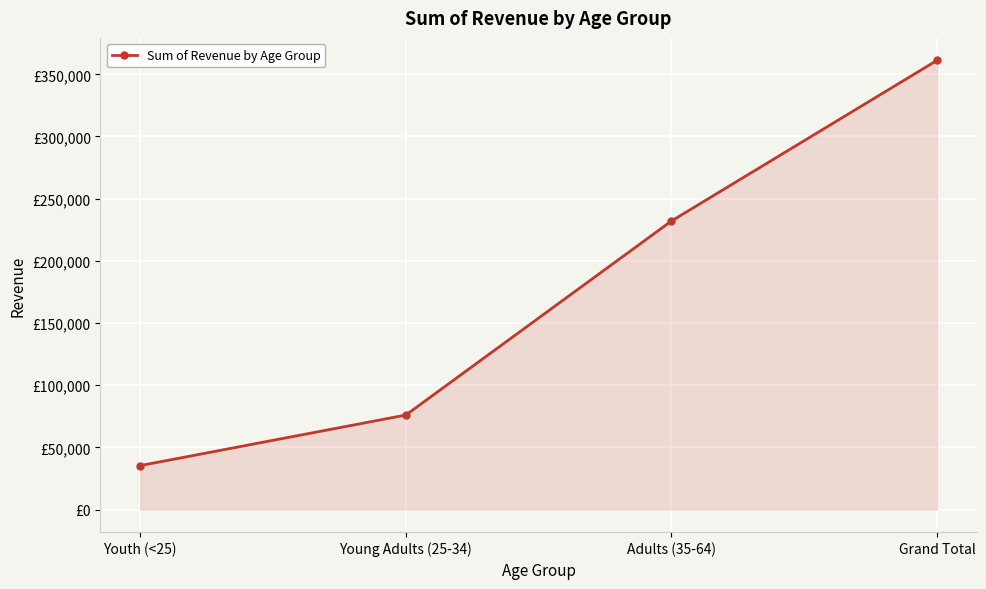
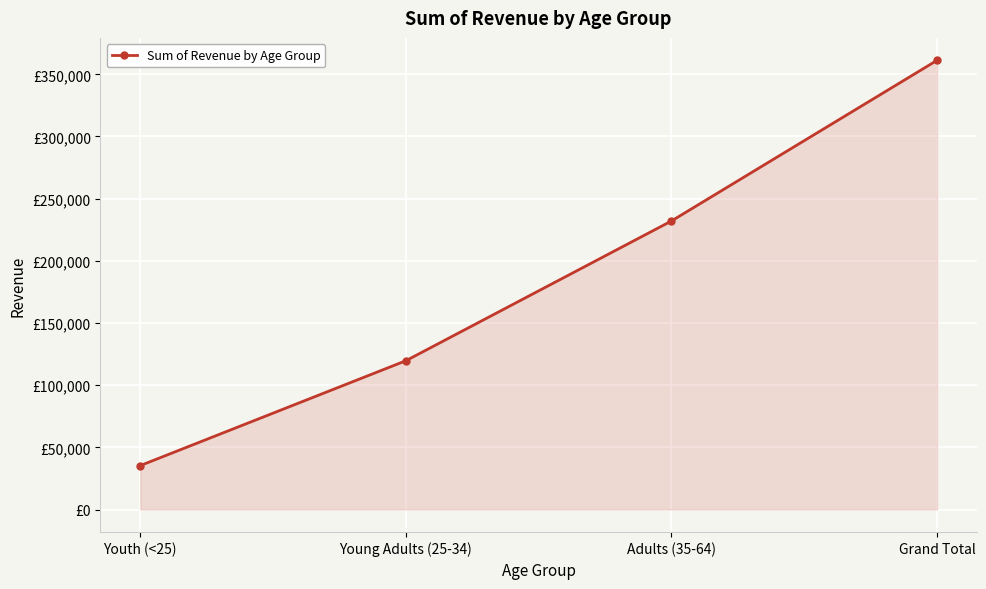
Young Adults (25-34): £76,000 -> £120,000
